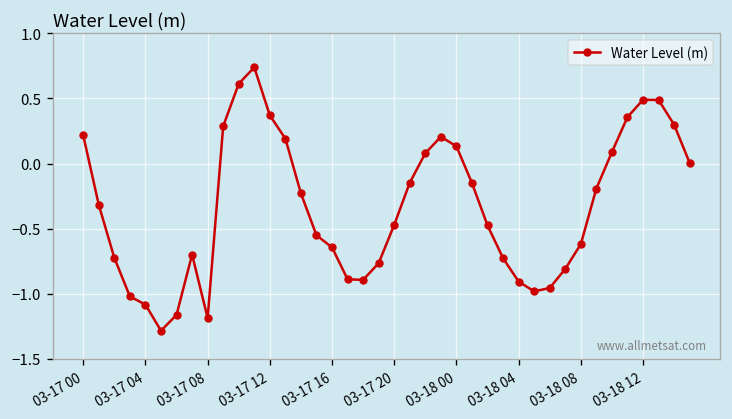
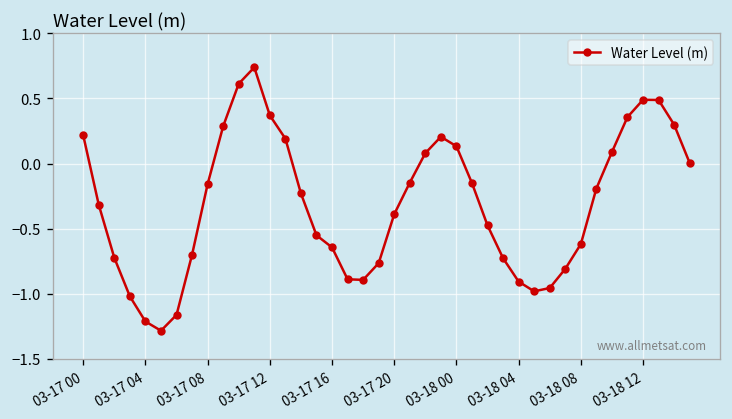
03-17 04: -1.08 -> -1.21
03-17 08: -1.19 -> -0.16
03-17 20: -0.47 -> -0.39
